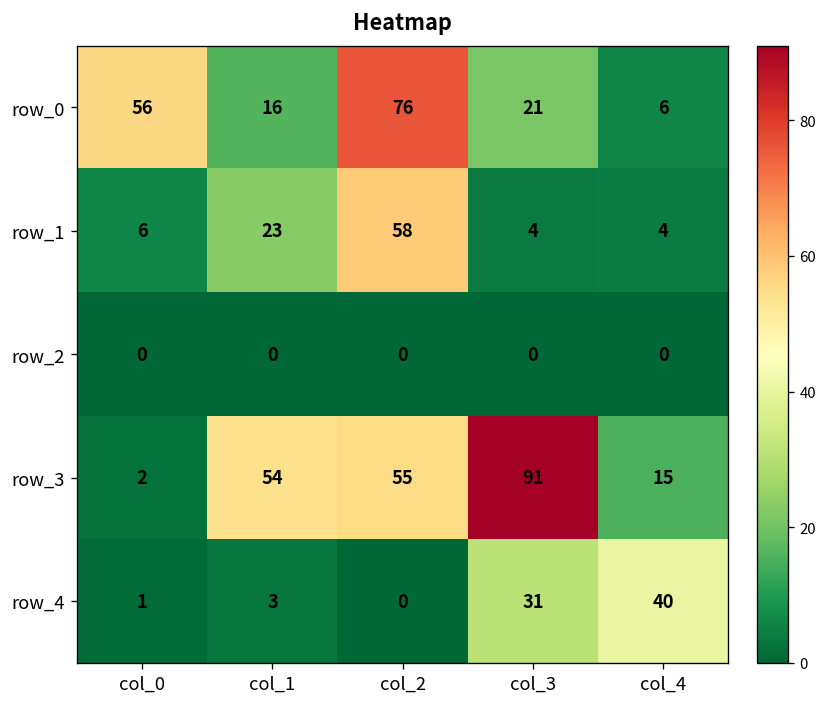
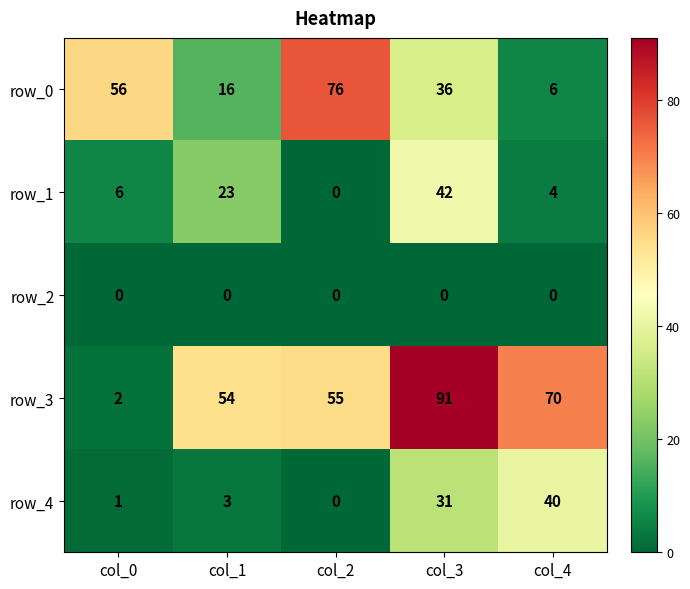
row_0, col_3: 21 -> 36
row_1, col_2: 58 -> 0
row_1, col_3: 4 -> 42
row_3, col_4: 15 -> 70
